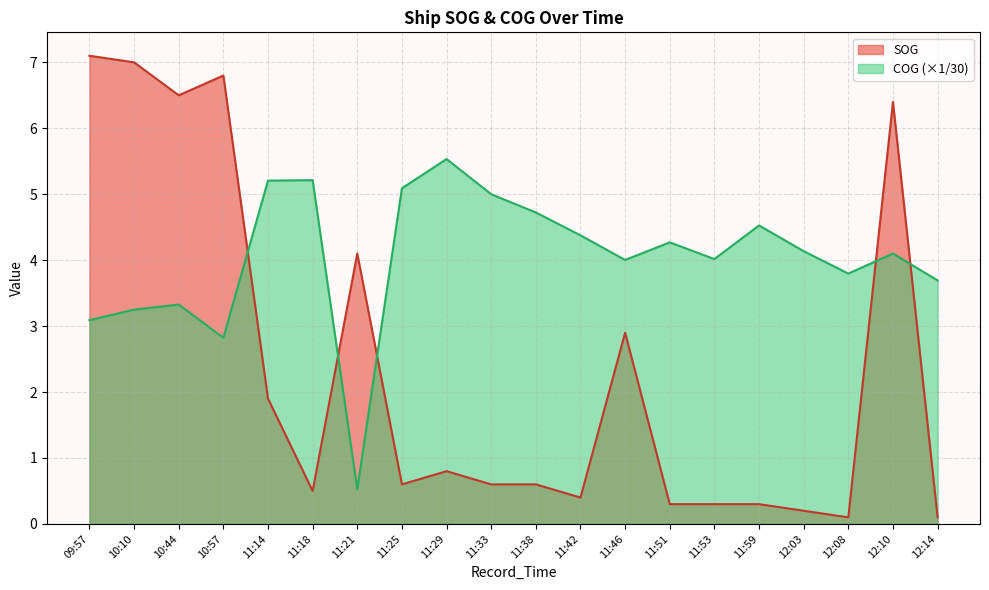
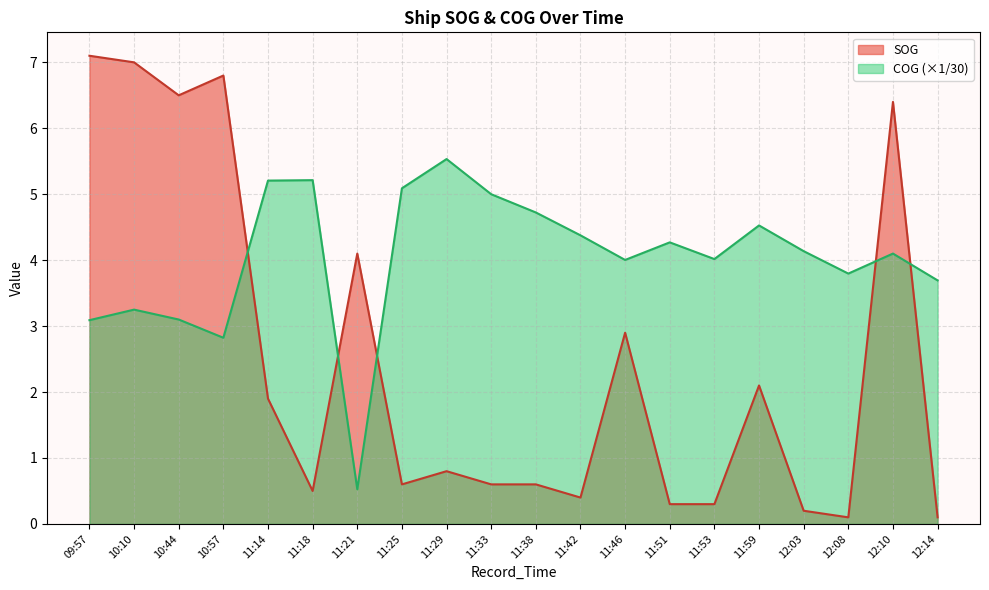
COG (×1/30), 10:44: 3.3 -> 3.1
SOG, 11:59: 0.3 -> 2.1
